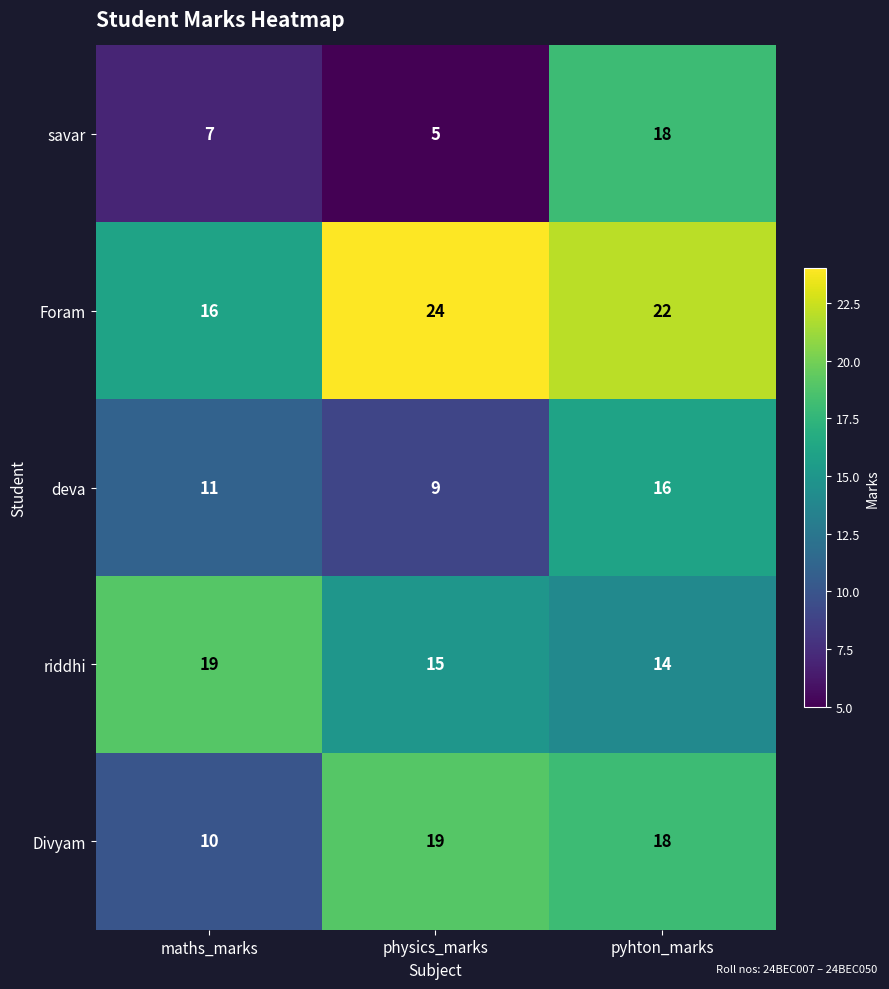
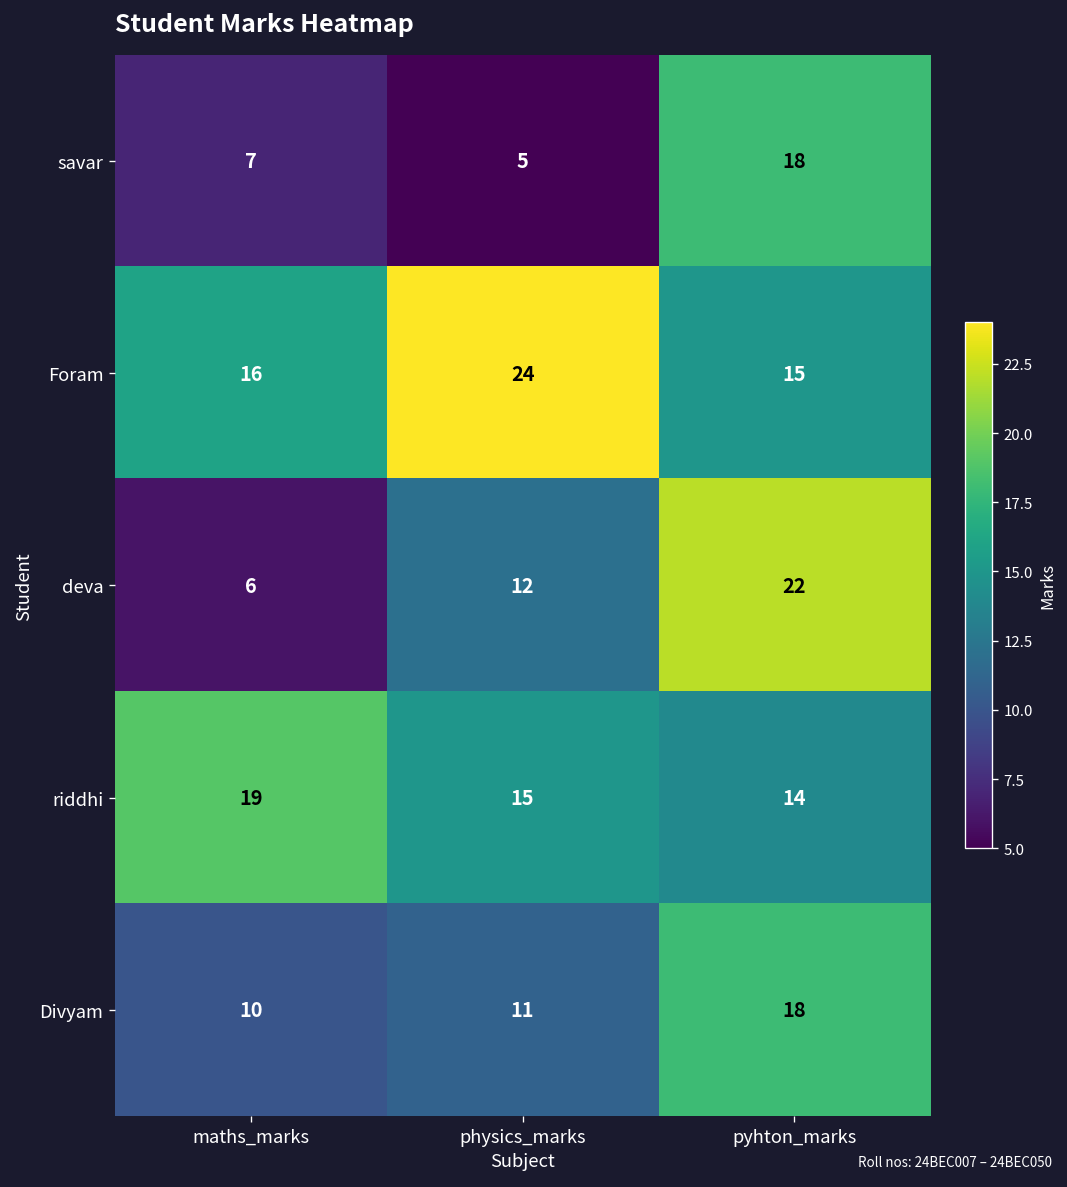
Foram, pyhton_marks: 22 -> 15
deva, maths_marks: 11 -> 6
deva, physics_marks: 9 -> 12
deva, pyhton_marks: 16 -> 22
Divyam, physics_marks: 19 -> 11
